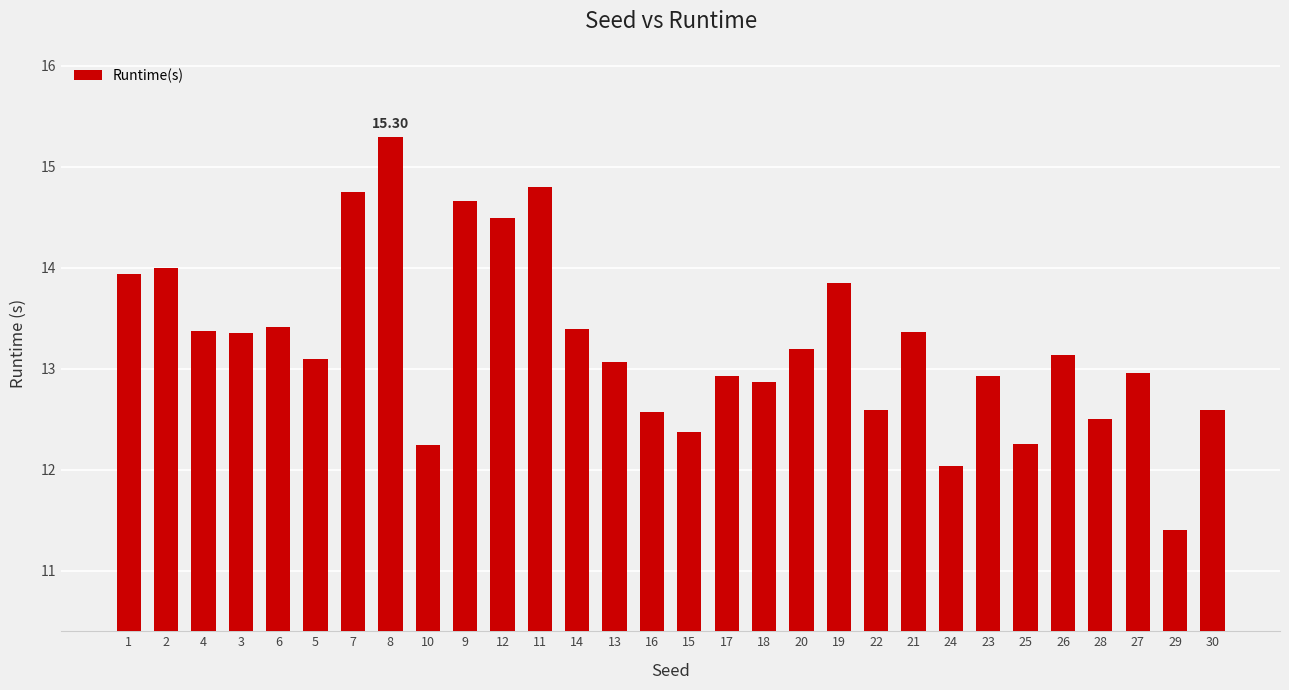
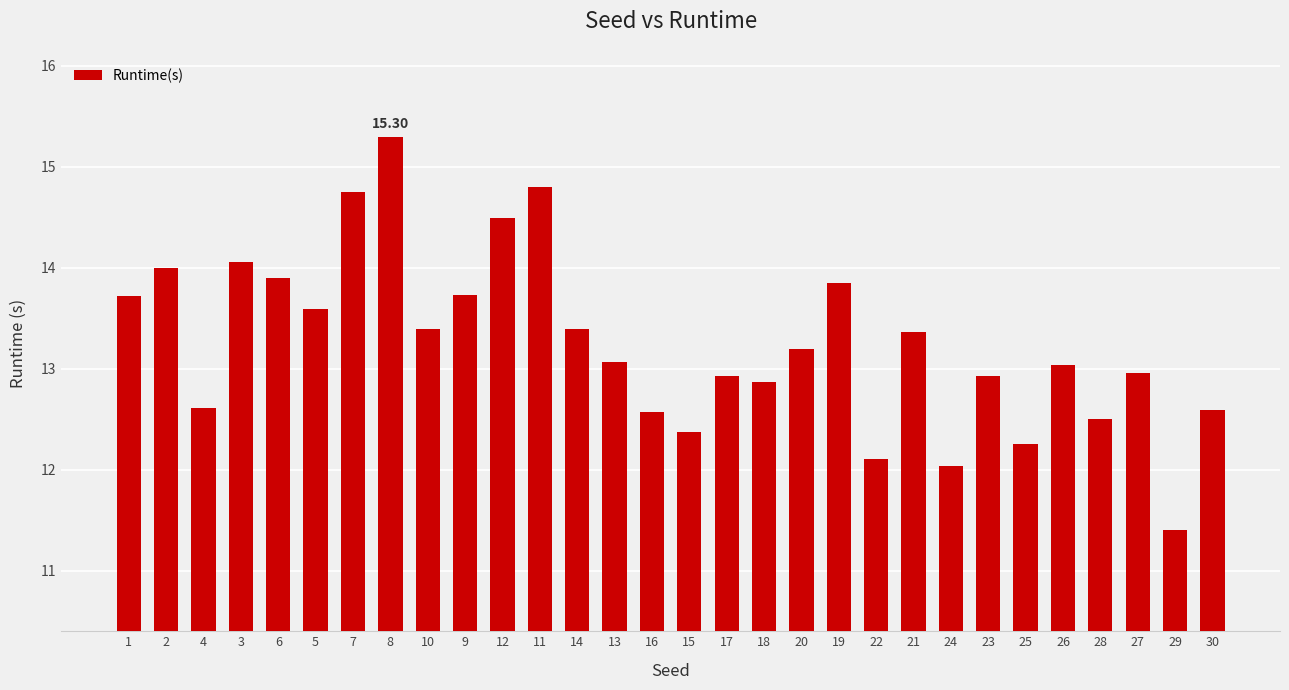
1: 13.94 -> 13.72
4: 13.37 -> 12.61
3: 13.35 -> 14.06
6: 13.41 -> 13.90
5: 13.10 -> 13.59
10: 12.24 -> 13.39
9: 14.66 -> 13.73
22: 12.59 -> 12.11
26: 13.14 -> 13.04
